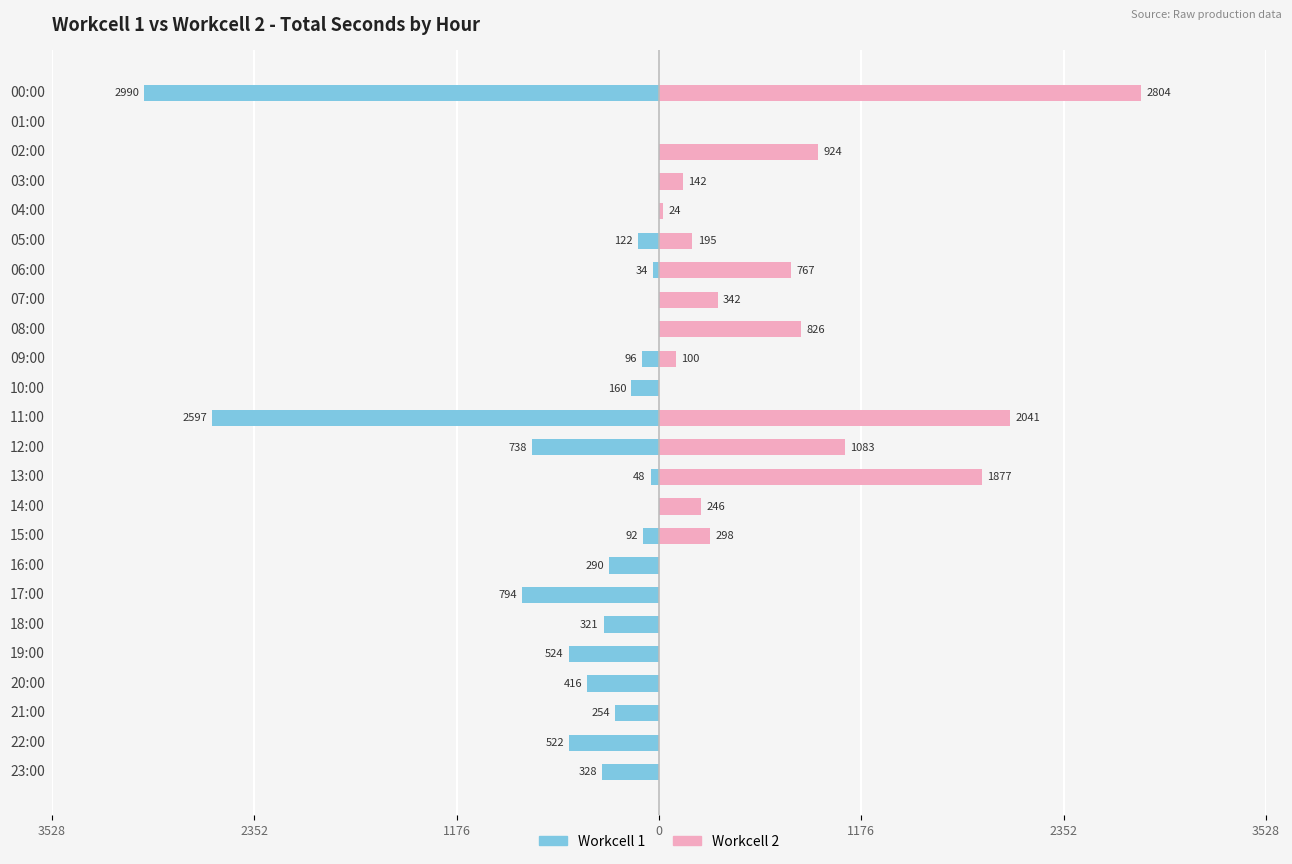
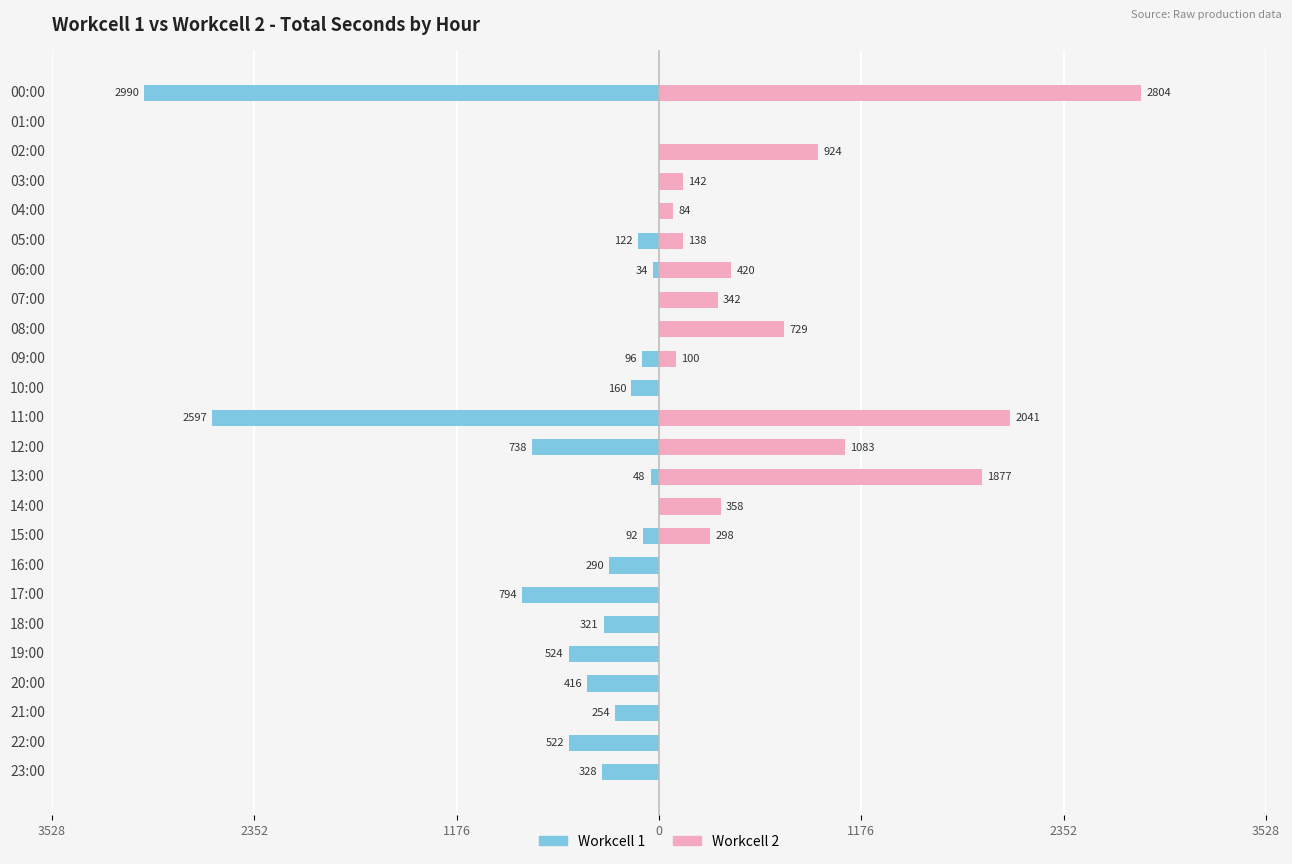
Workcell 2, 04:00: 24 -> 84
Workcell 2, 05:00: 195 -> 138
Workcell 2, 06:00: 767 -> 420
Workcell 2, 08:00: 826 -> 729
Workcell 2, 14:00: 246 -> 358
